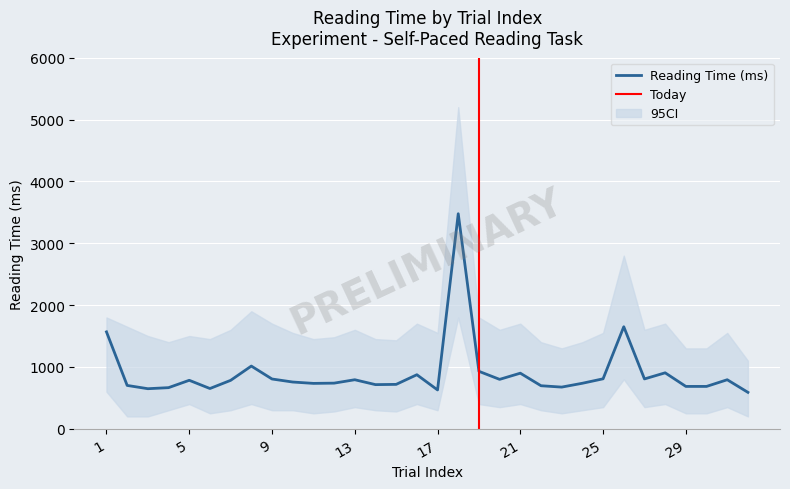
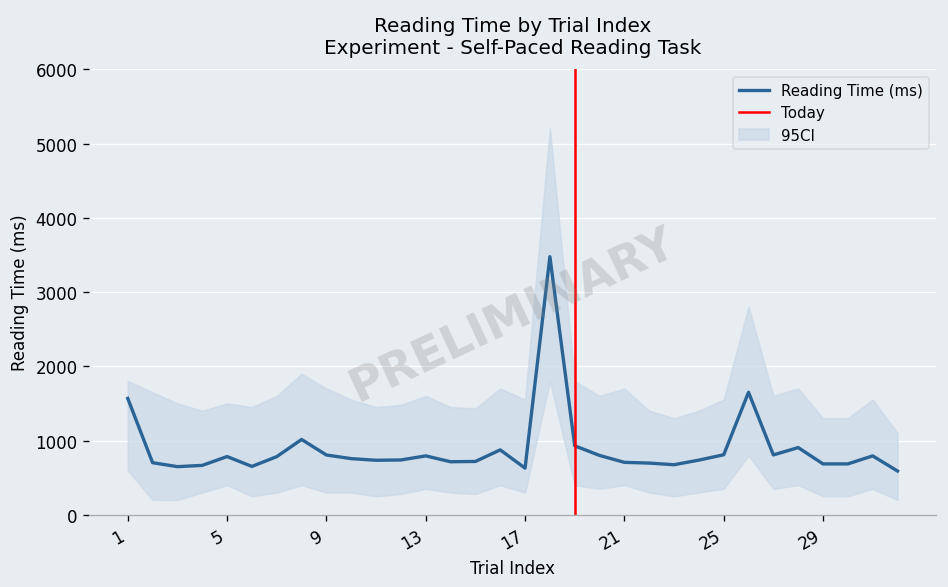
Reading Time (ms), 21: 900 -> 700
